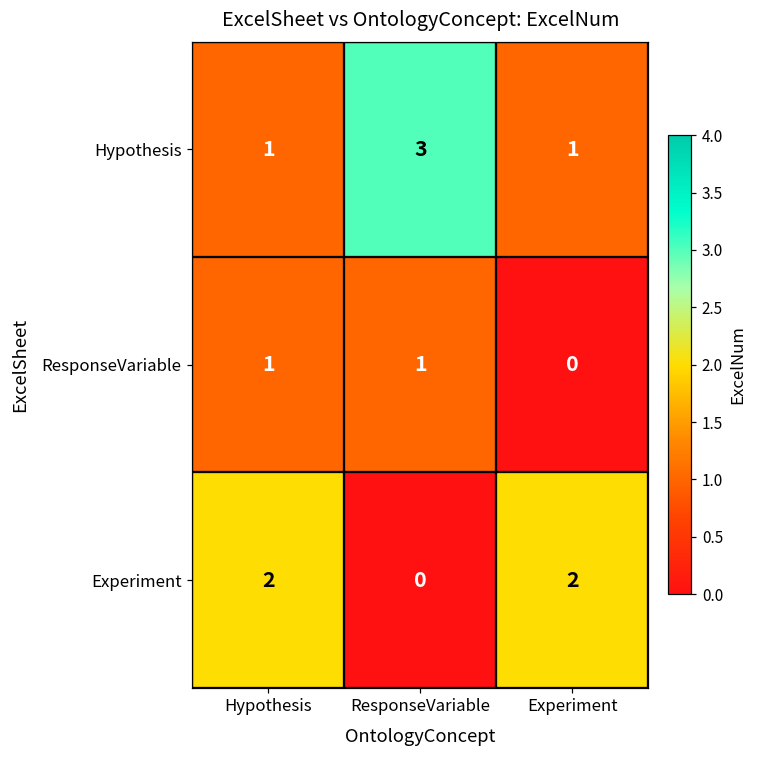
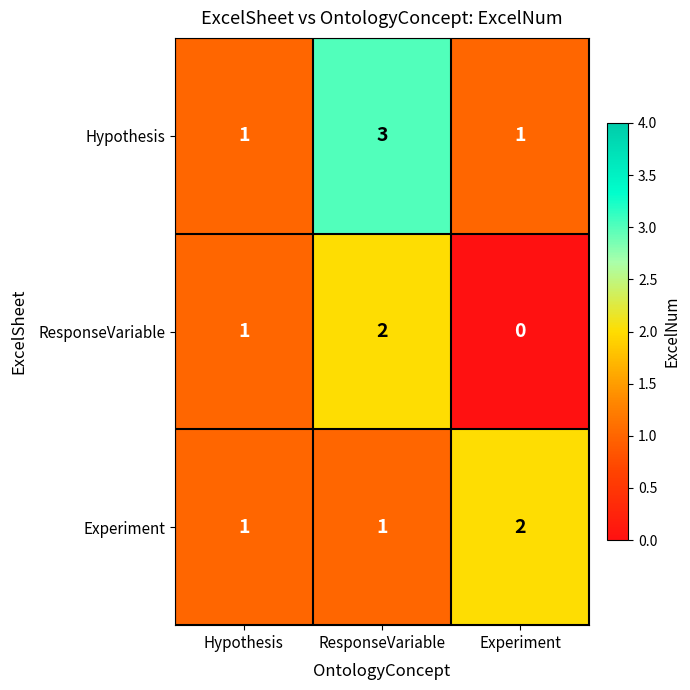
ResponseVariable, ResponseVariable: 1 -> 2
Experiment, Hypothesis: 2 -> 1
Experiment, ResponseVariable: 0 -> 1
